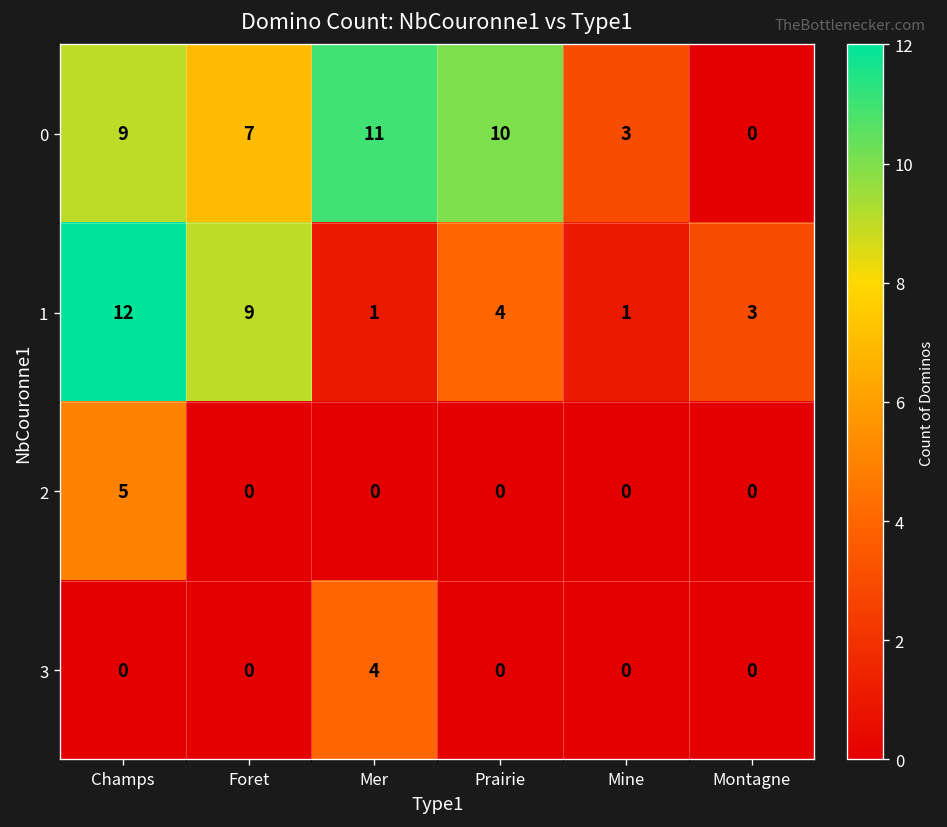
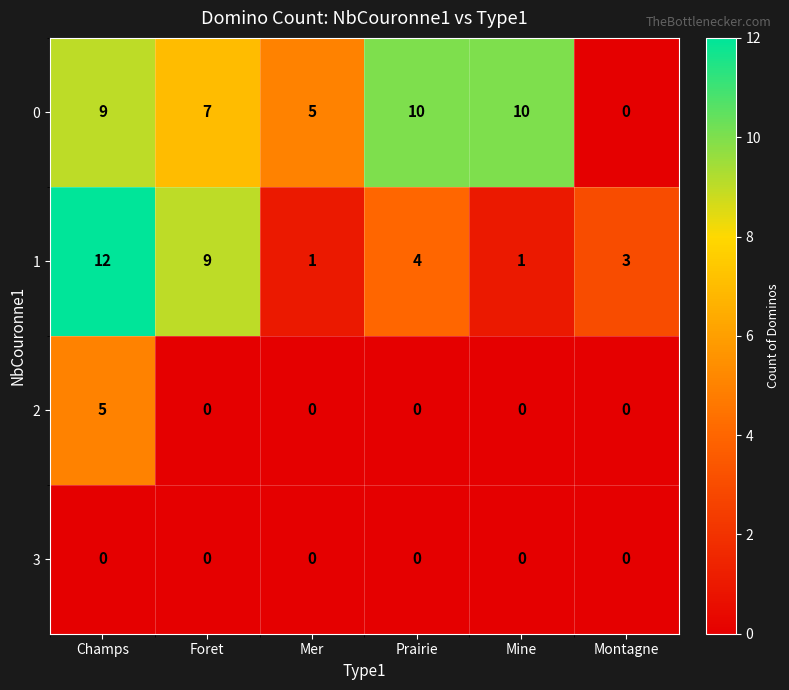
0, Mer: 11 -> 5
0, Mine: 3 -> 10
3, Mer: 4 -> 0
